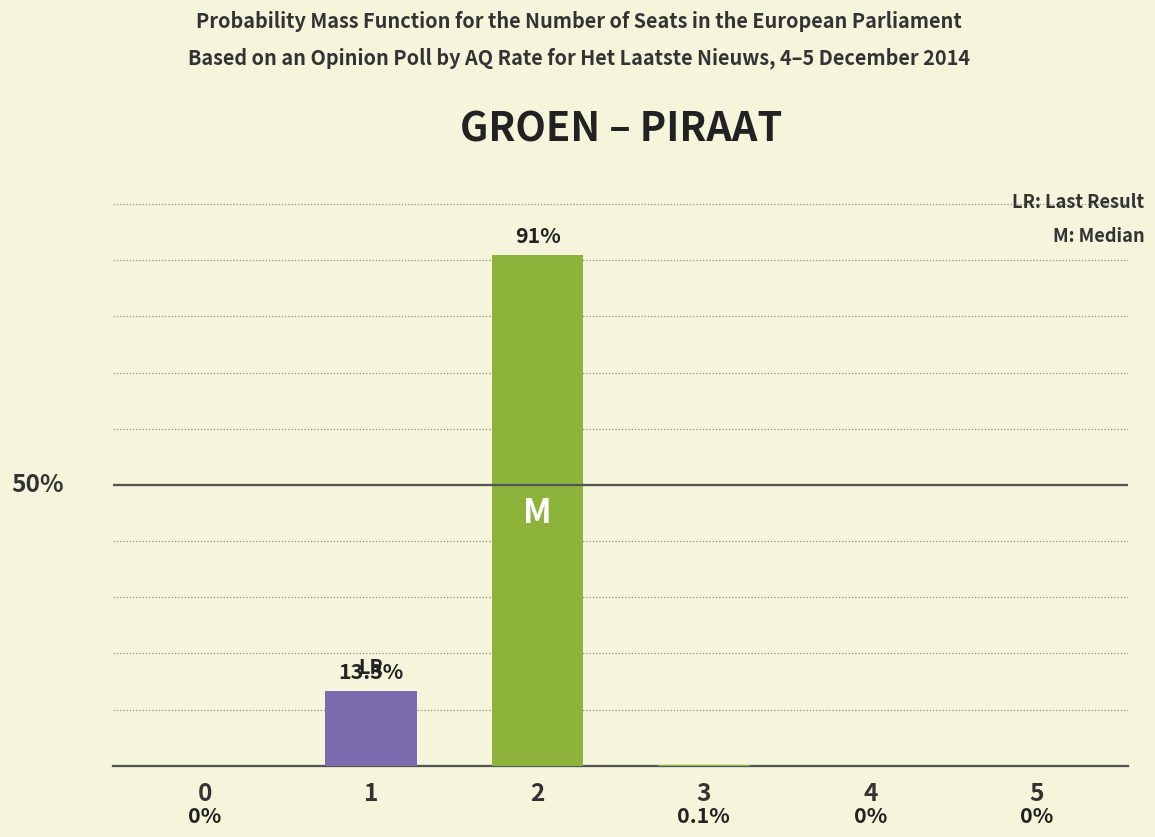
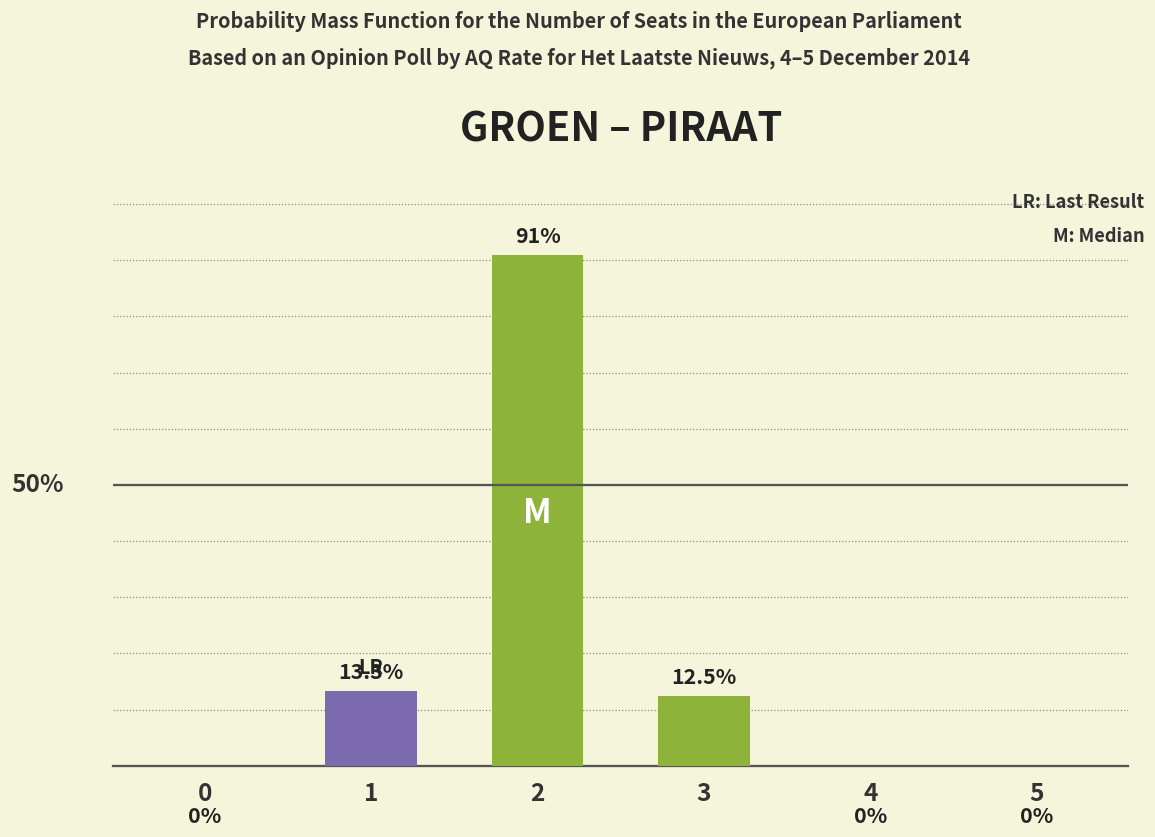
3: 0.1% -> 12.5%
